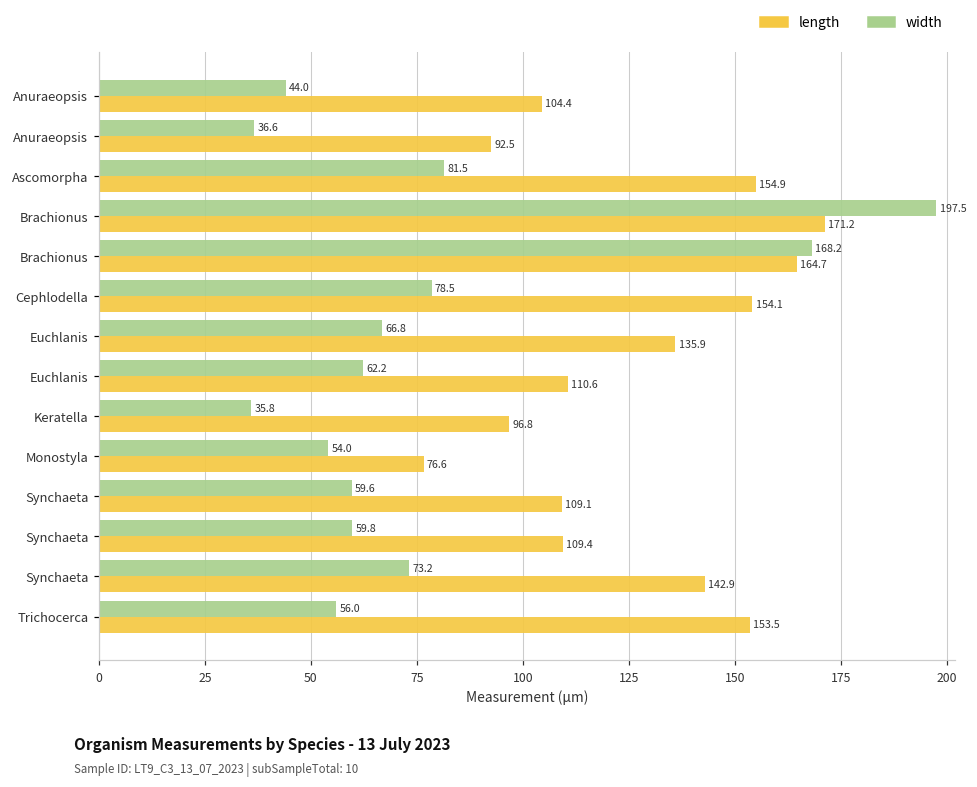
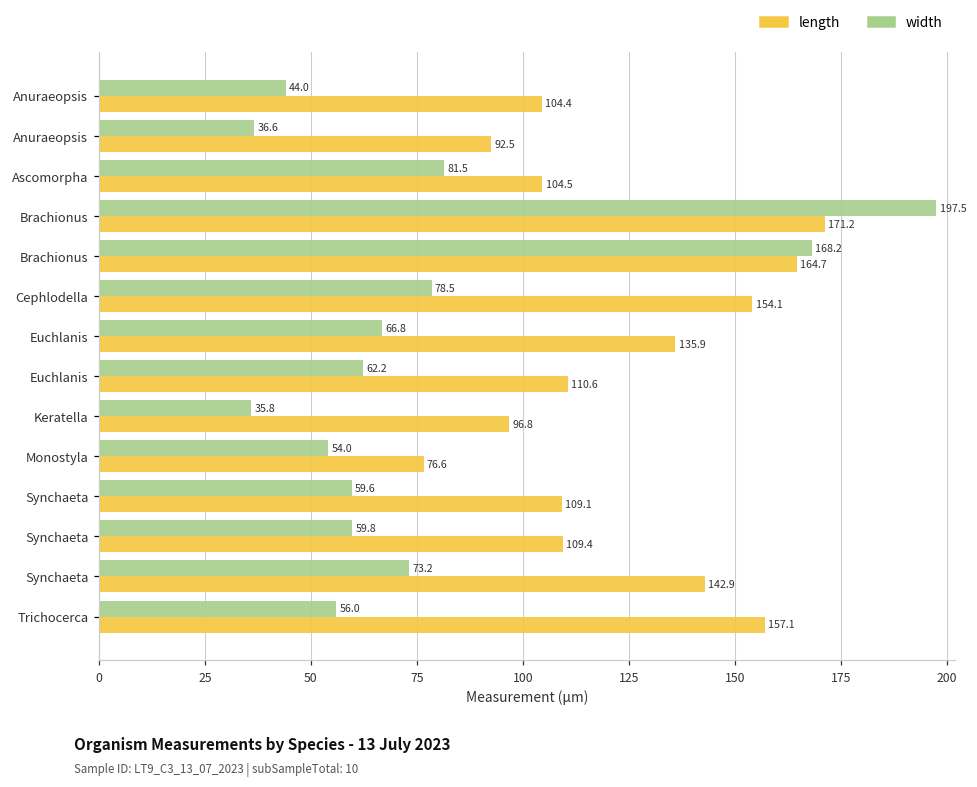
length, Ascomorpha: 154.9 -> 104.5
length, Trichocerca: 153.5 -> 157.1
